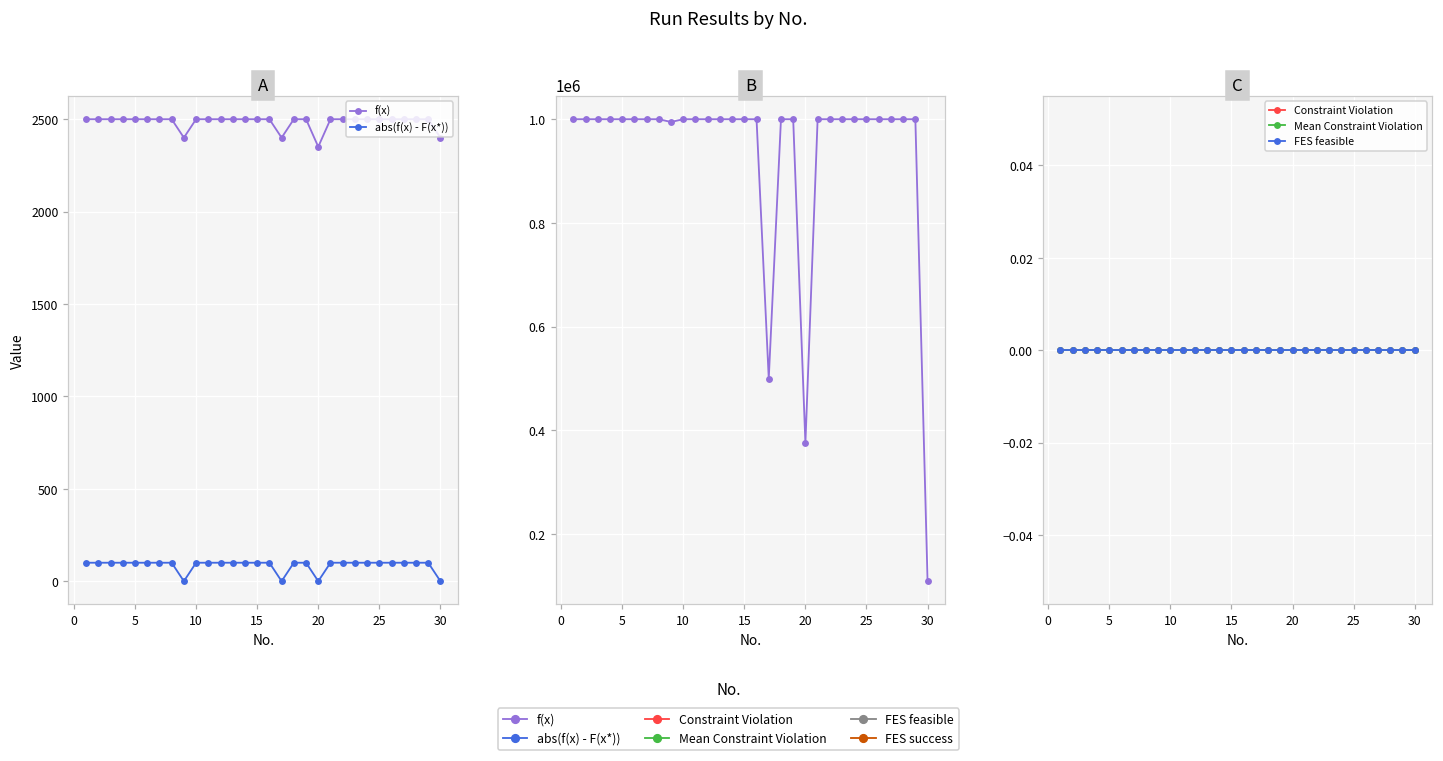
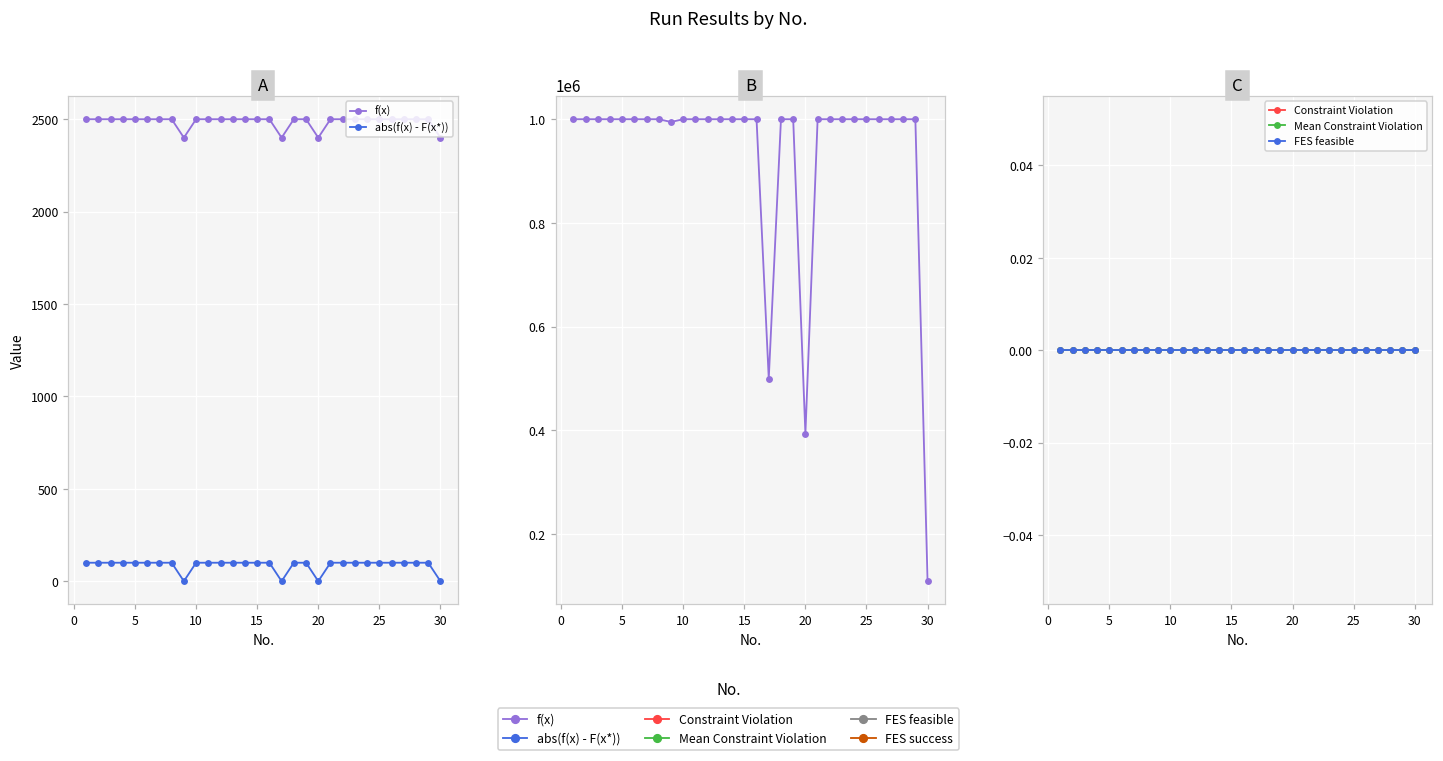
A, f(x), 20: 2350 -> 2400
B, 20: 370000 -> 390000
